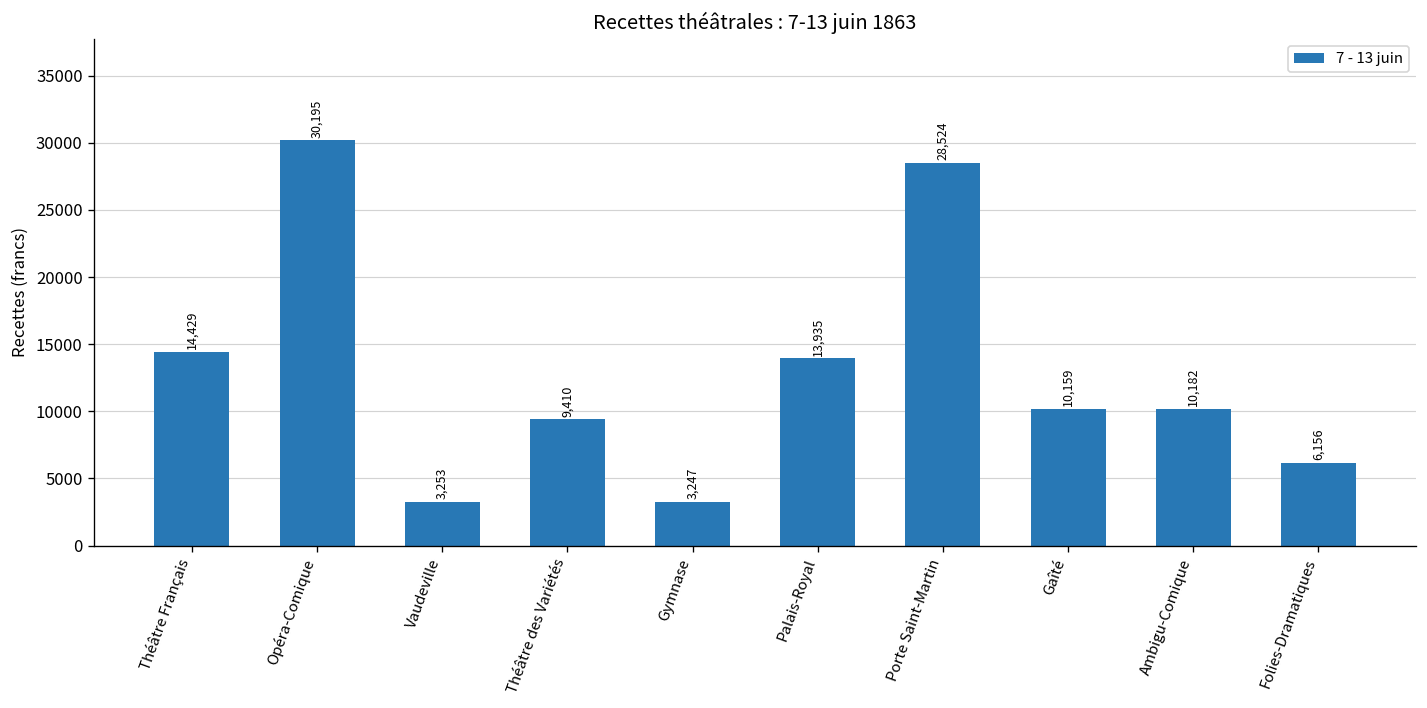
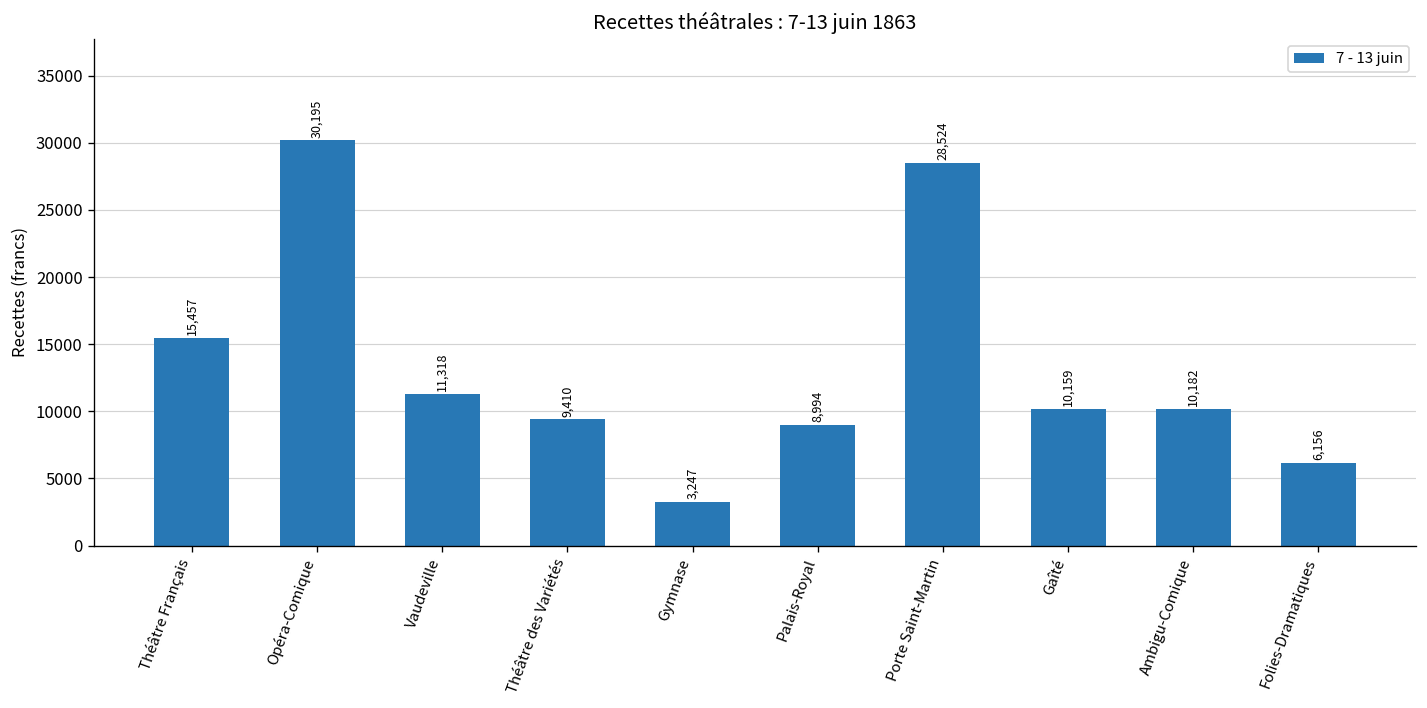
Théâtre Français: 14,429 -> 15,457
Vaudeville: 3,253 -> 11,318
Palais-Royal: 13,935 -> 8,994
